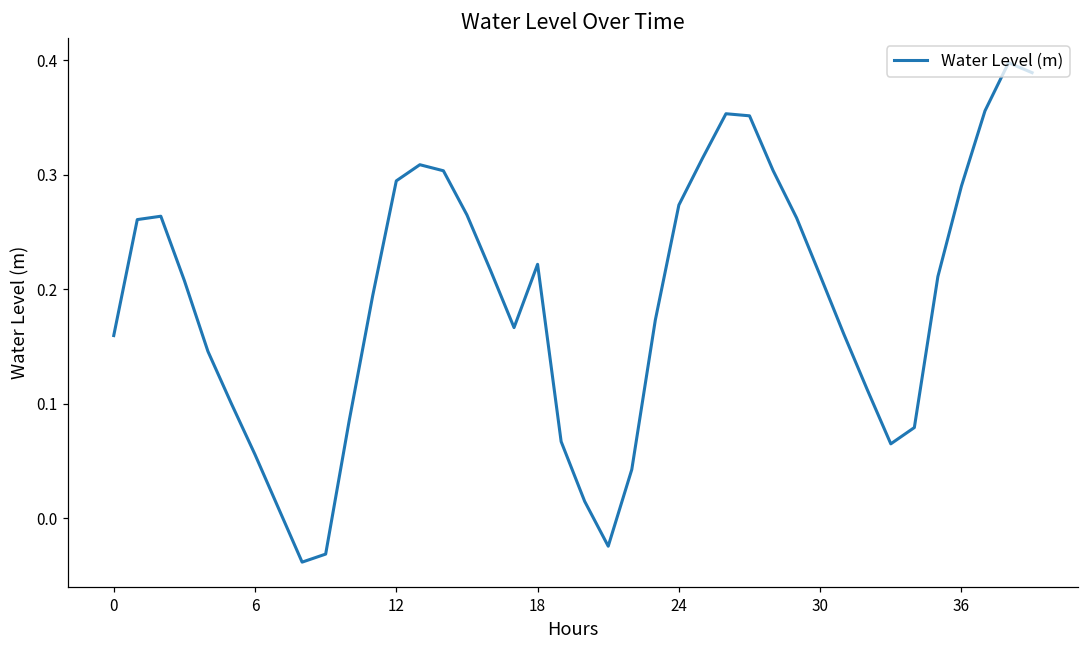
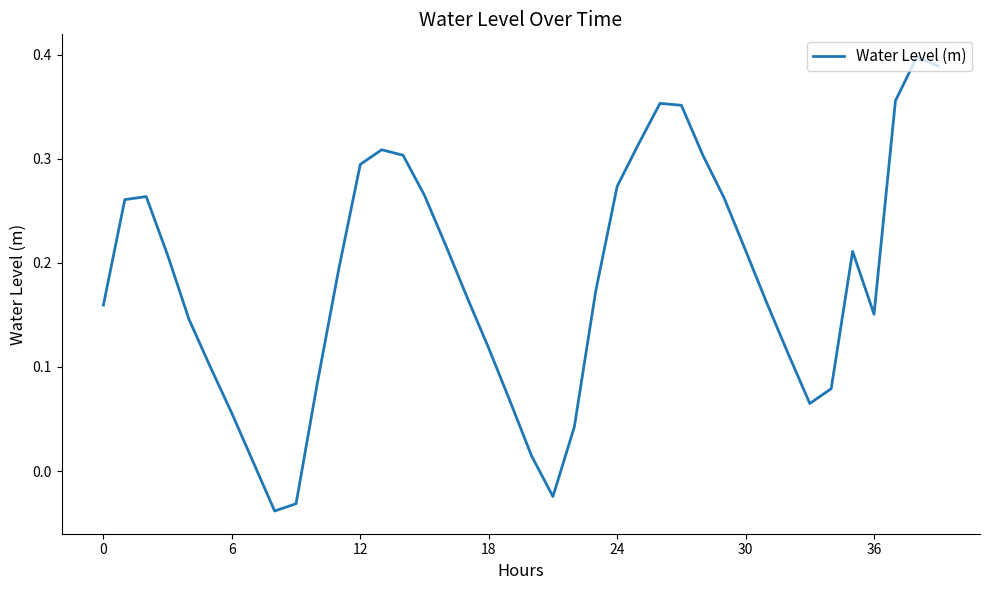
18: 0.222 -> 0.118
36: 0.290 -> 0.151
